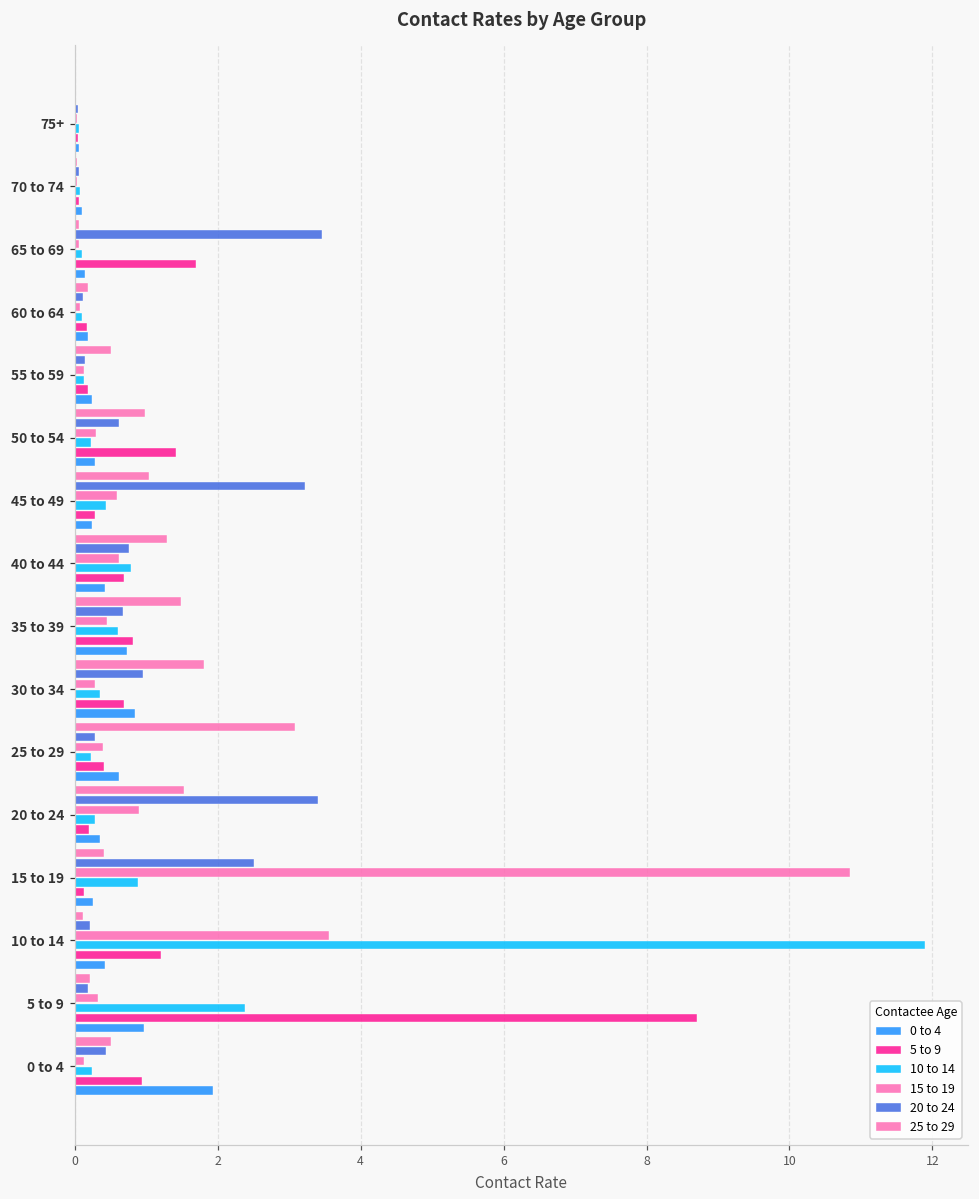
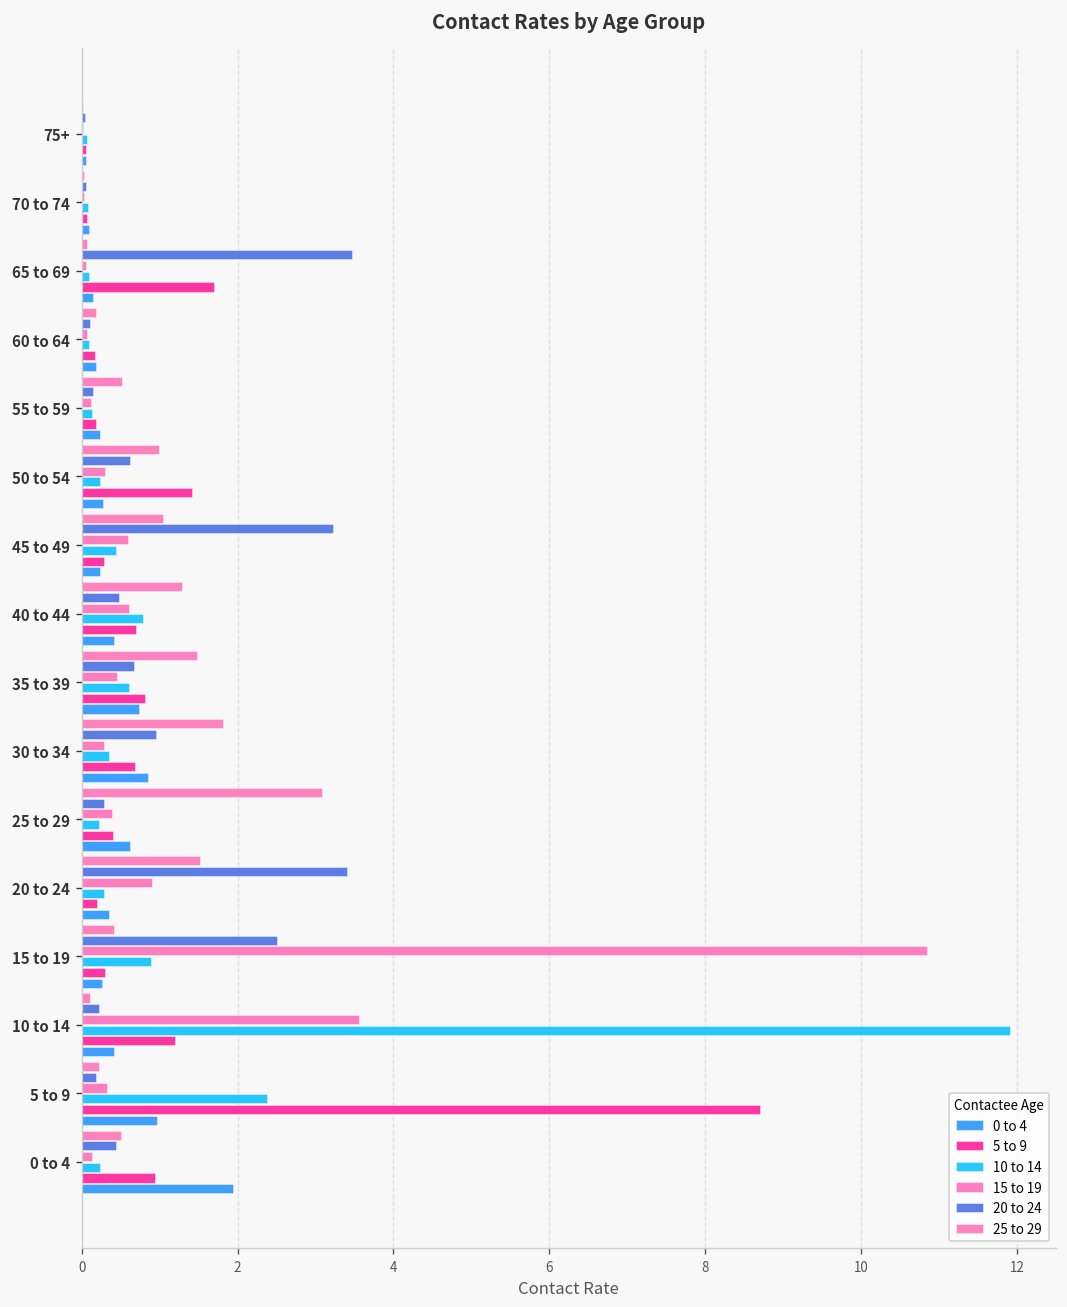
20 to 24, 40 to 44: 0.8 -> 0.5
5 to 9, 15 to 19: 0.1 -> 0.3
